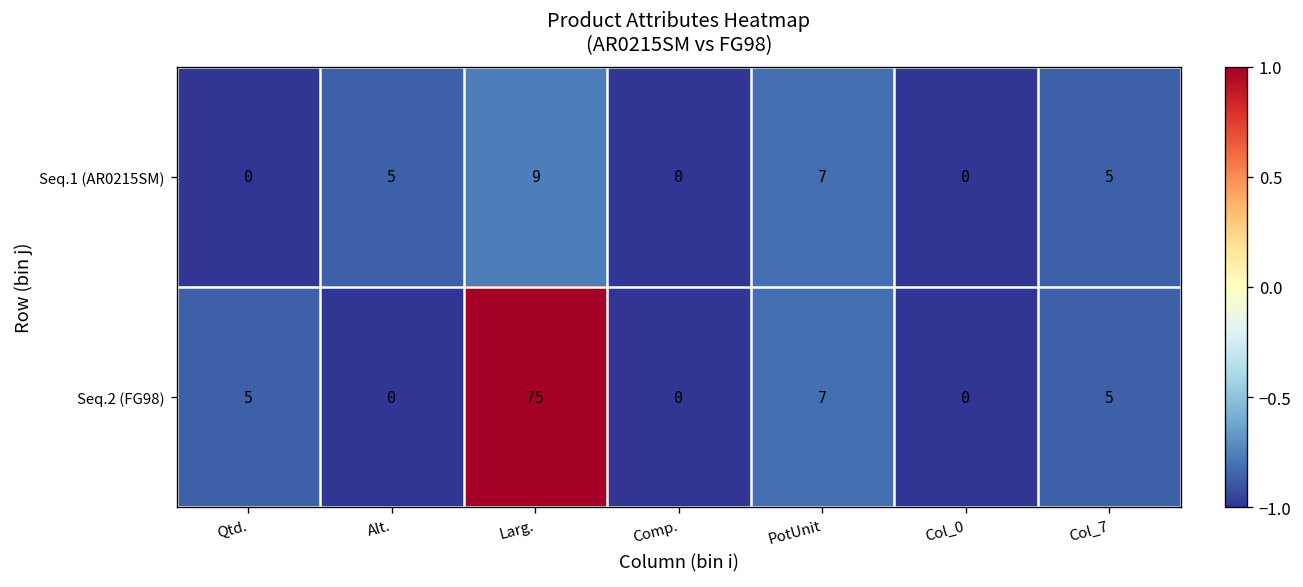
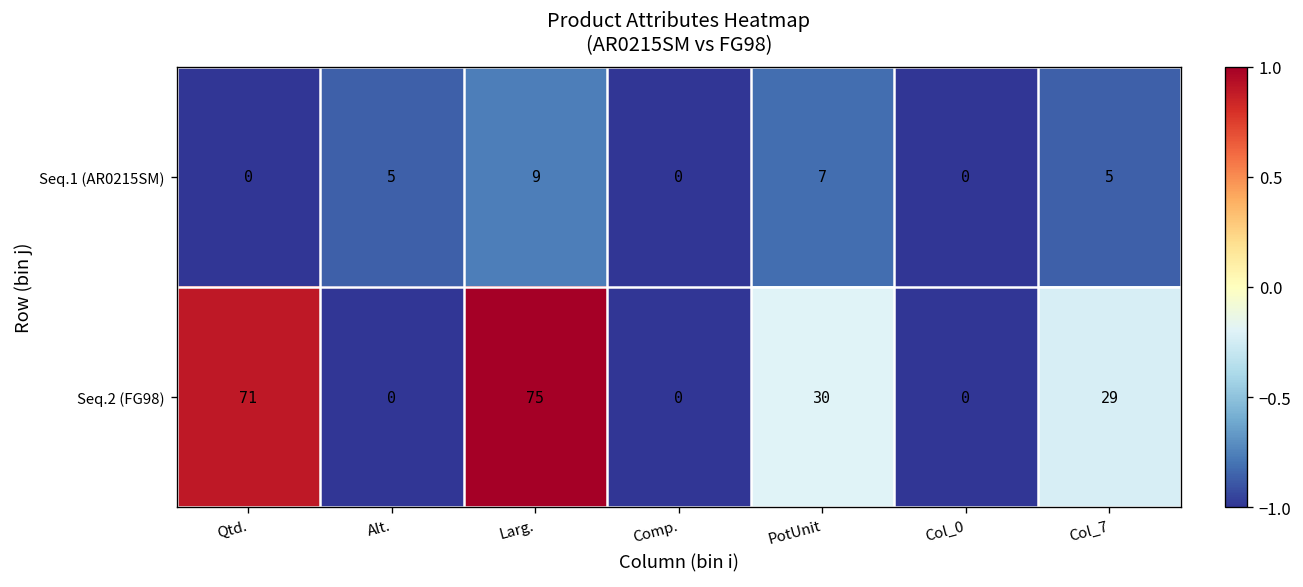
Seq.2 (FG98), Qtd.: 5 -> 71
Seq.2 (FG98), PotUnit: 7 -> 30
Seq.2 (FG98), Col_7: 5 -> 29
